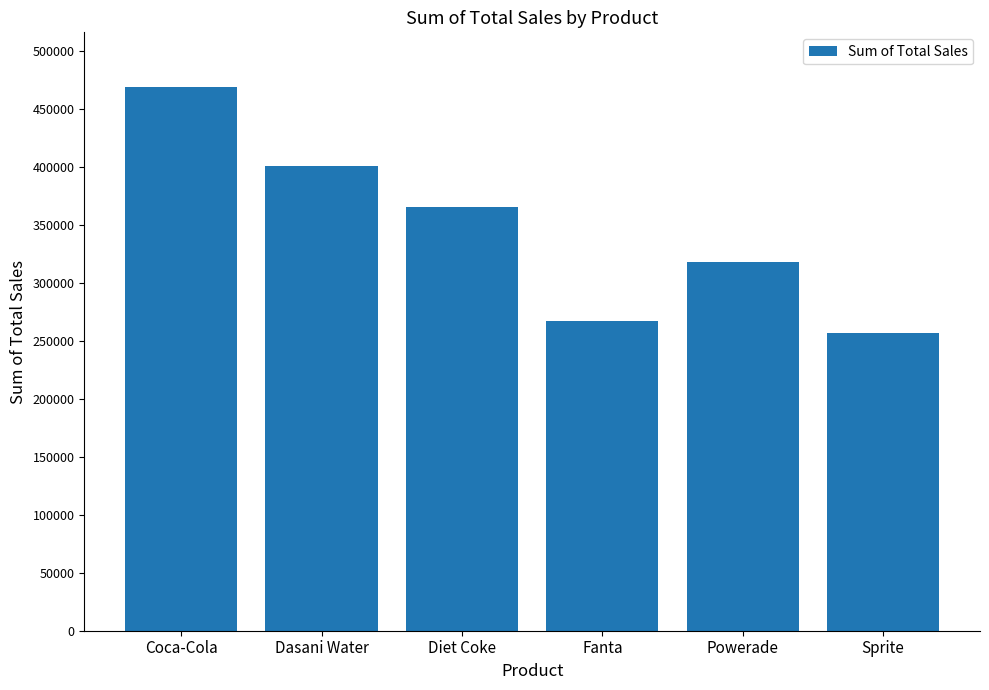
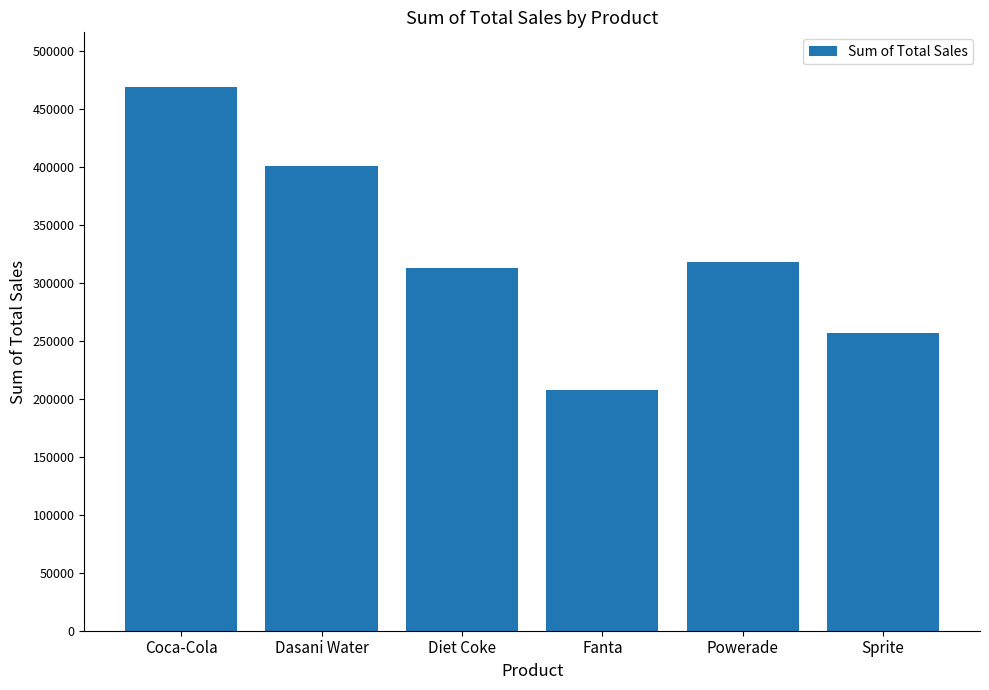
Diet Coke: 365000 -> 313000
Fanta: 267000 -> 208000
